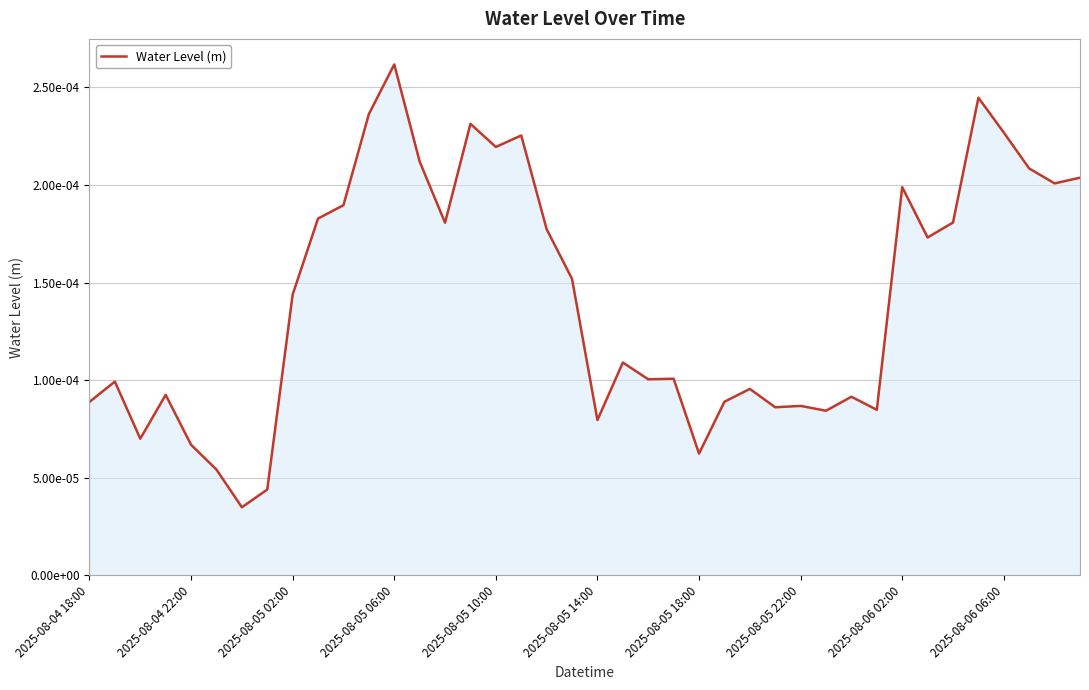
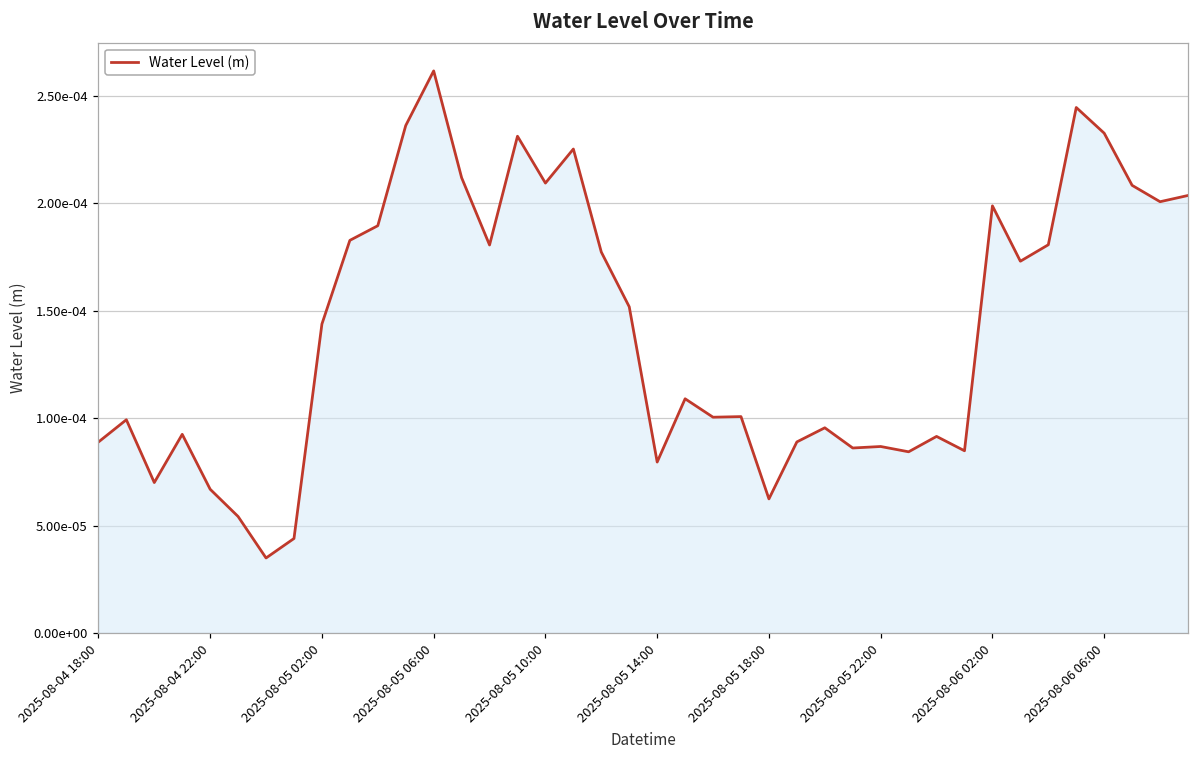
2025-08-05 10:00: 0.000219 -> 0.000209
2025-08-06 06:00: 0.000227 -> 0.000233
